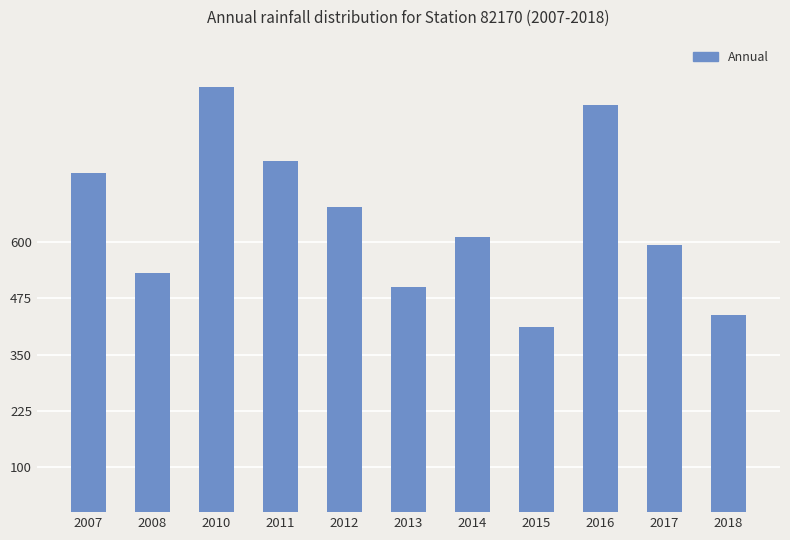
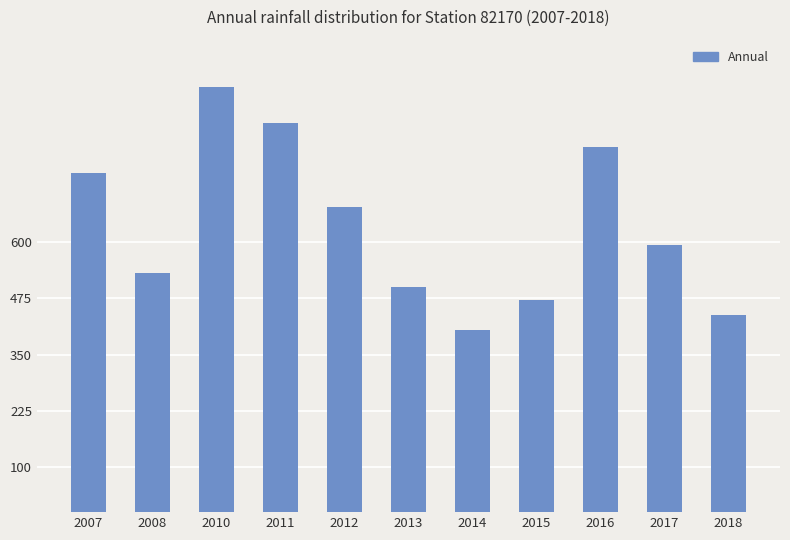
2011: 780 -> 860
2014: 610 -> 400
2015: 410 -> 470
2016: 910 -> 810
